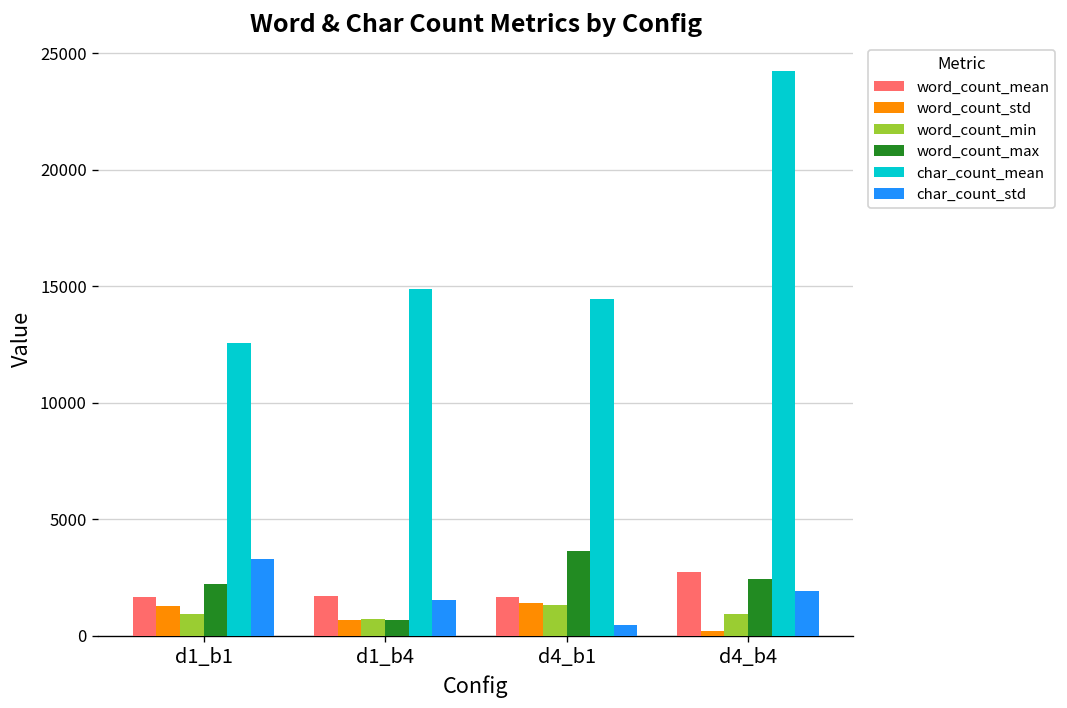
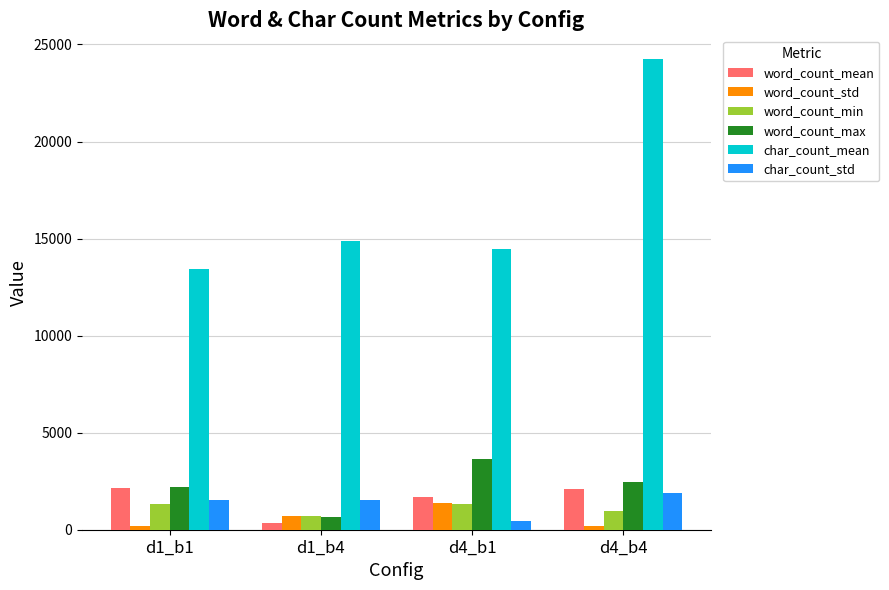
word_count_mean, d1_b1: 1700 -> 2100
word_count_std, d1_b1: 1300 -> 200
word_count_min, d1_b1: 900 -> 1300
char_count_mean, d1_b1: 12600 -> 13400
char_count_std, d1_b1: 3300 -> 1500
word_count_mean, d1_b4: 1700 -> 400
word_count_mean, d4_b4: 2700 -> 2100
